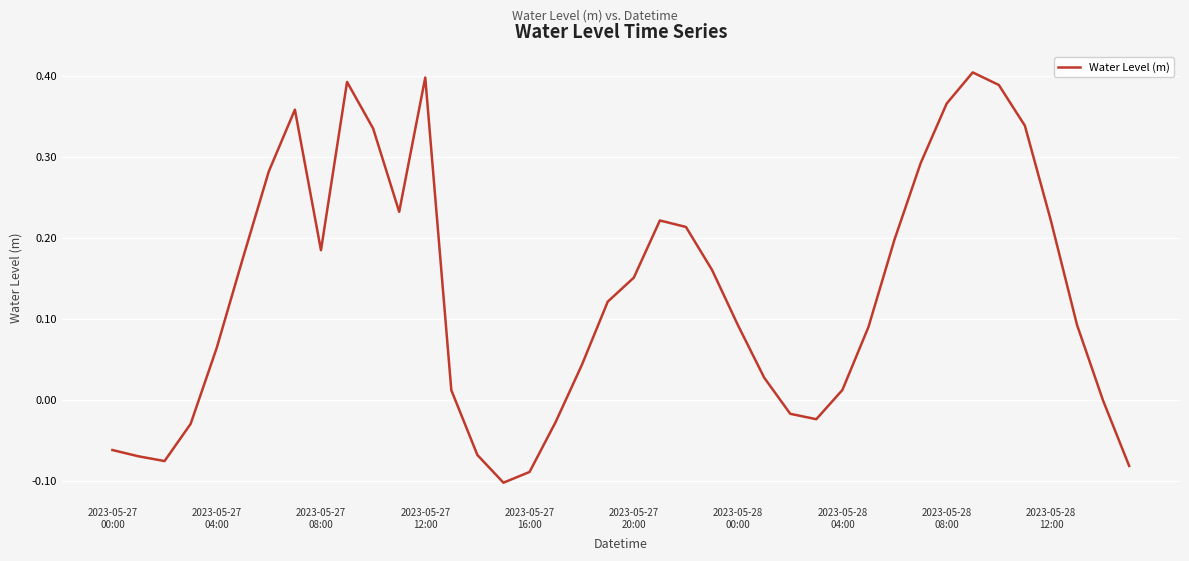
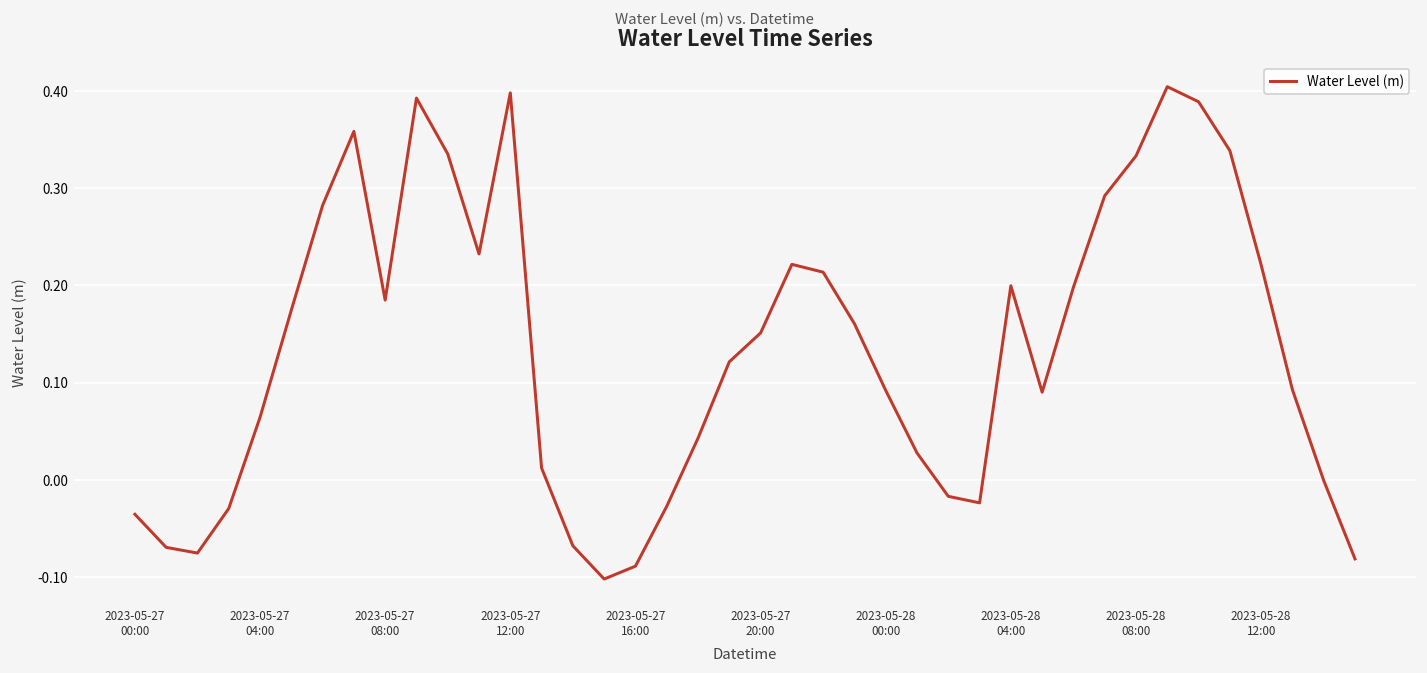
2023-05-27 00:00: -0.06 -> -0.04
2023-05-28 04:00: 0.01 -> 0.20
2023-05-28 08:00: 0.37 -> 0.33
